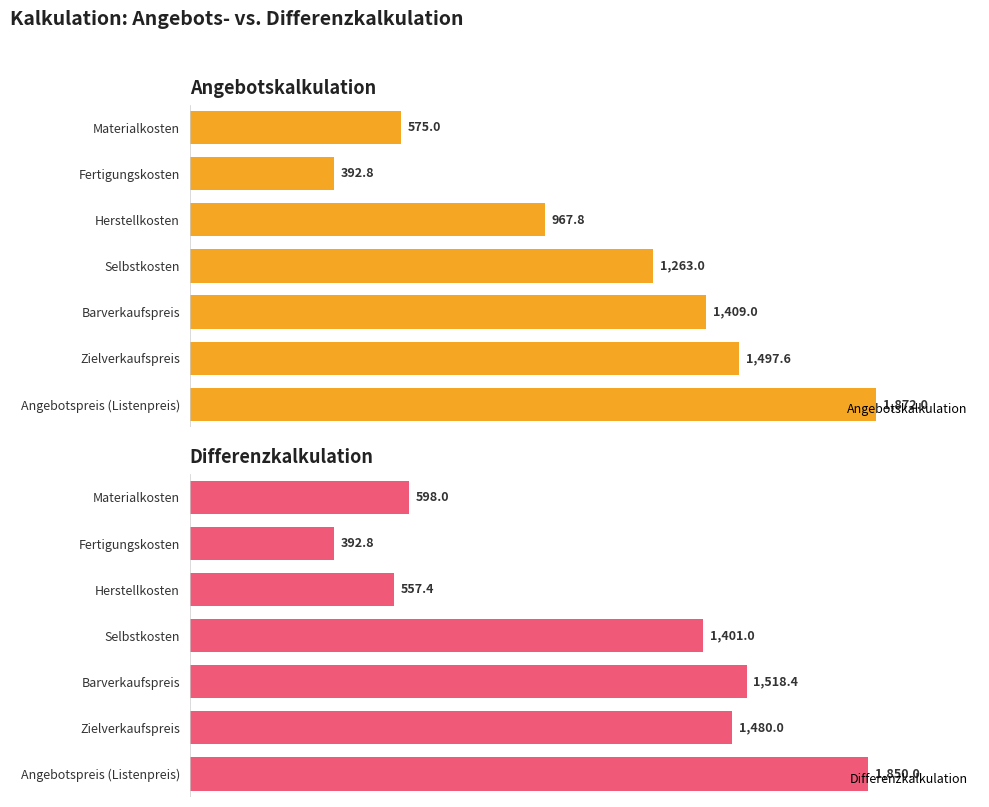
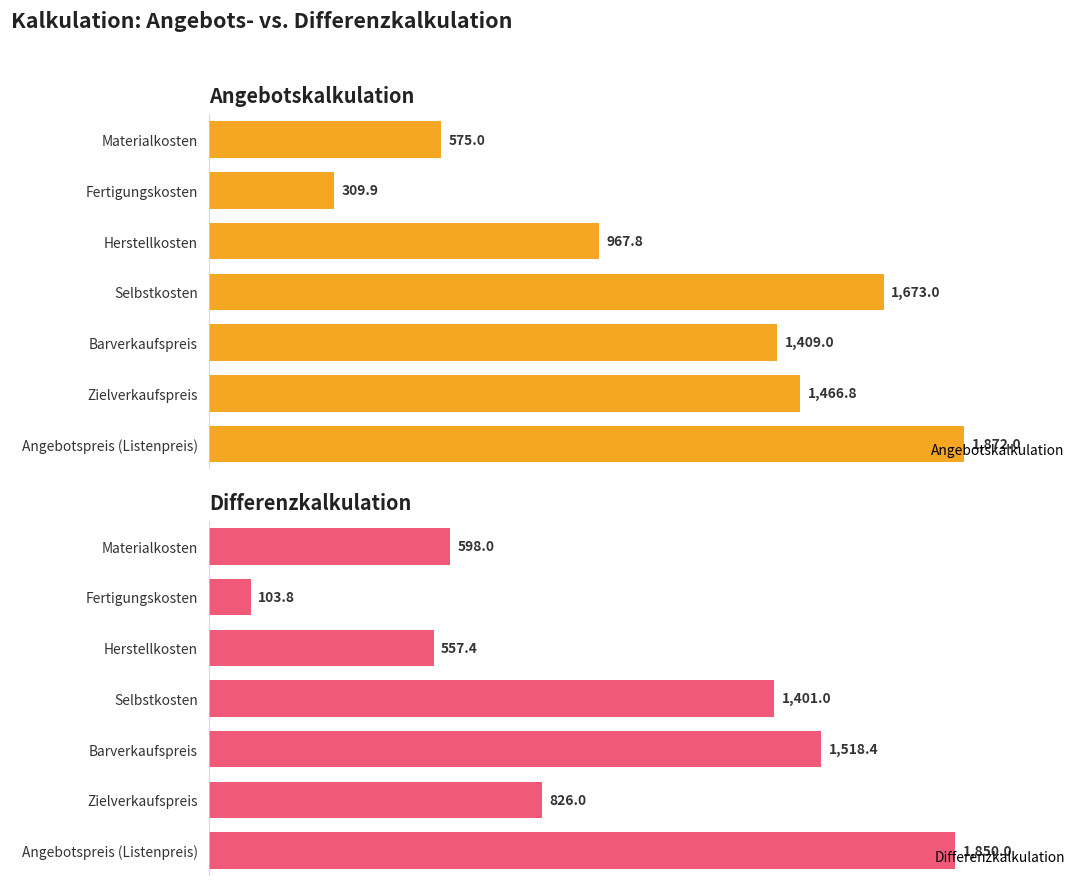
Angebotskalkulation, Fertigungskosten: 392.8 -> 309.9
Angebotskalkulation, Selbstkosten: 1,263.0 -> 1,673.0
Angebotskalkulation, Zielverkaufspreis: 1,497.6 -> 1,466.8
Differenzkalkulation, Fertigungskosten: 392.8 -> 103.8
Differenzkalkulation, Zielverkaufspreis: 1,480.0 -> 826.0
